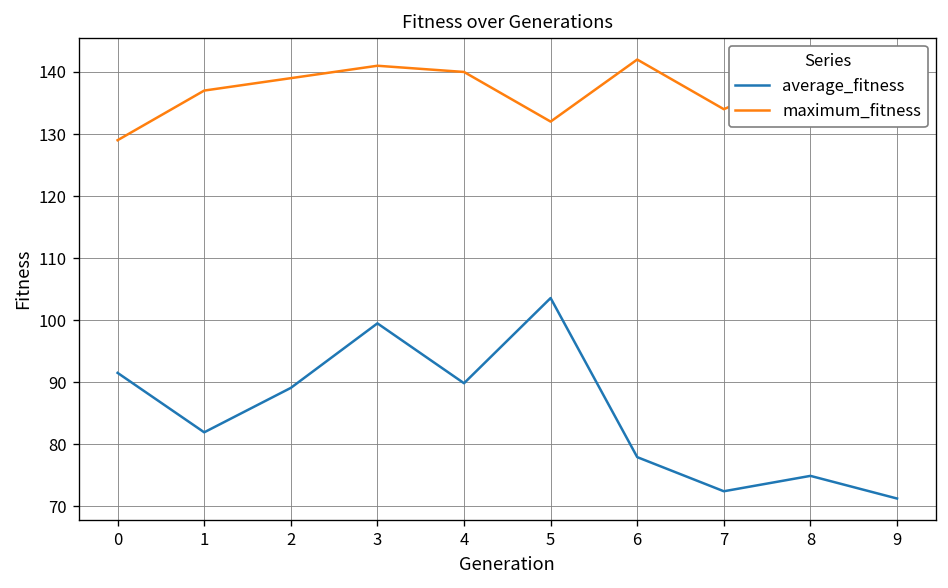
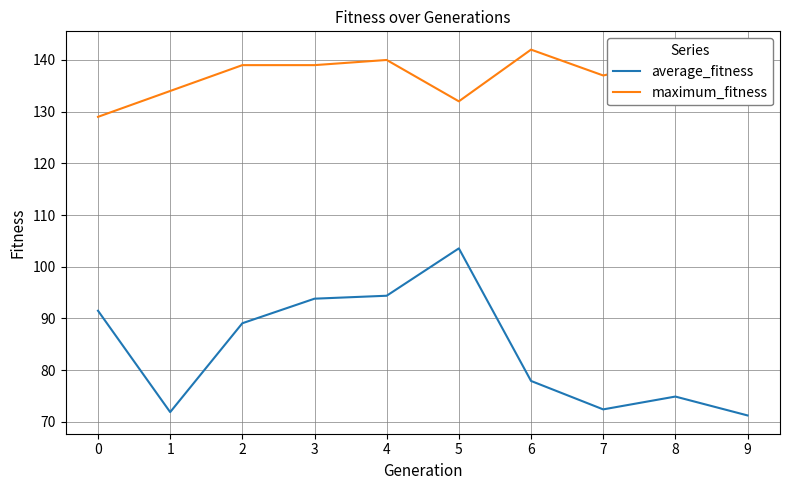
average_fitness, 1: 82 -> 72
maximum_fitness, 1: 137 -> 134
average_fitness, 3: 99 -> 94
maximum_fitness, 3: 141 -> 139
average_fitness, 4: 90 -> 94
maximum_fitness, 7: 134 -> 137
